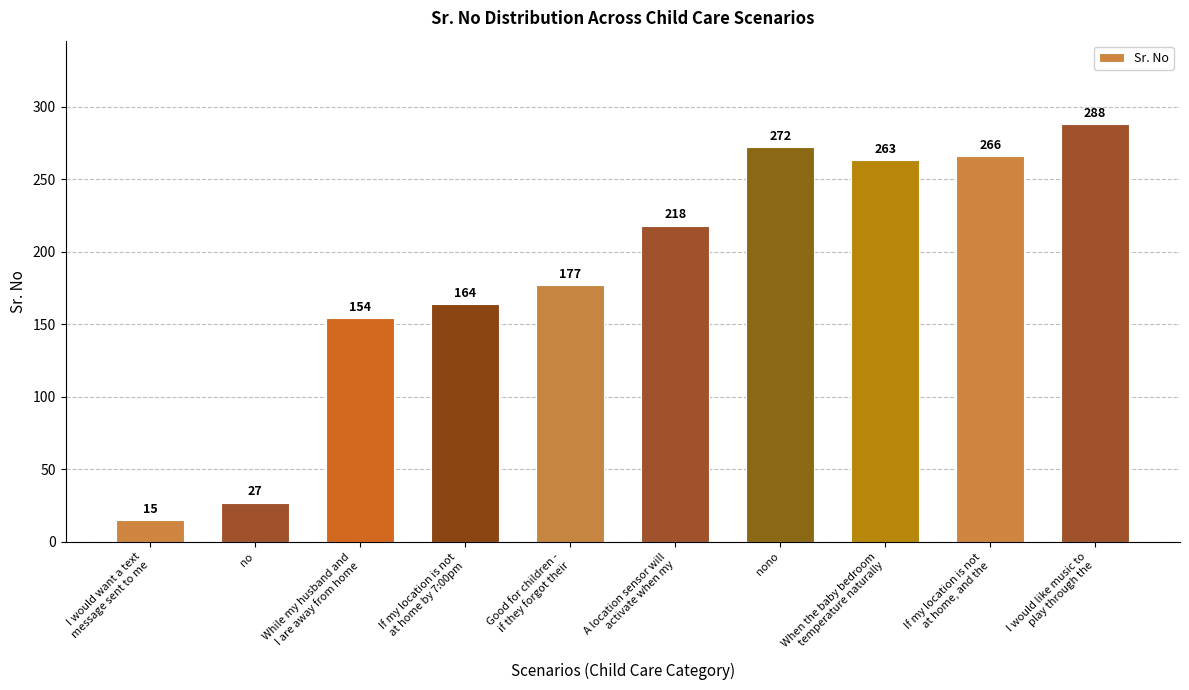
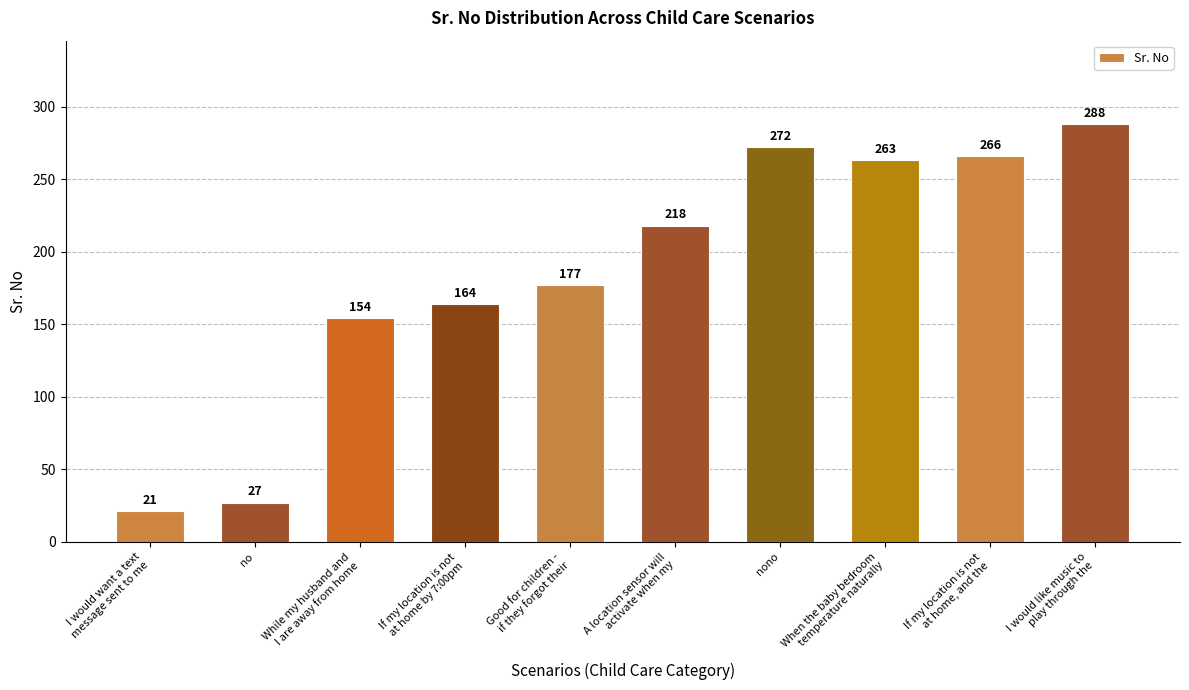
I would want a text message sent to me: 15 -> 21
